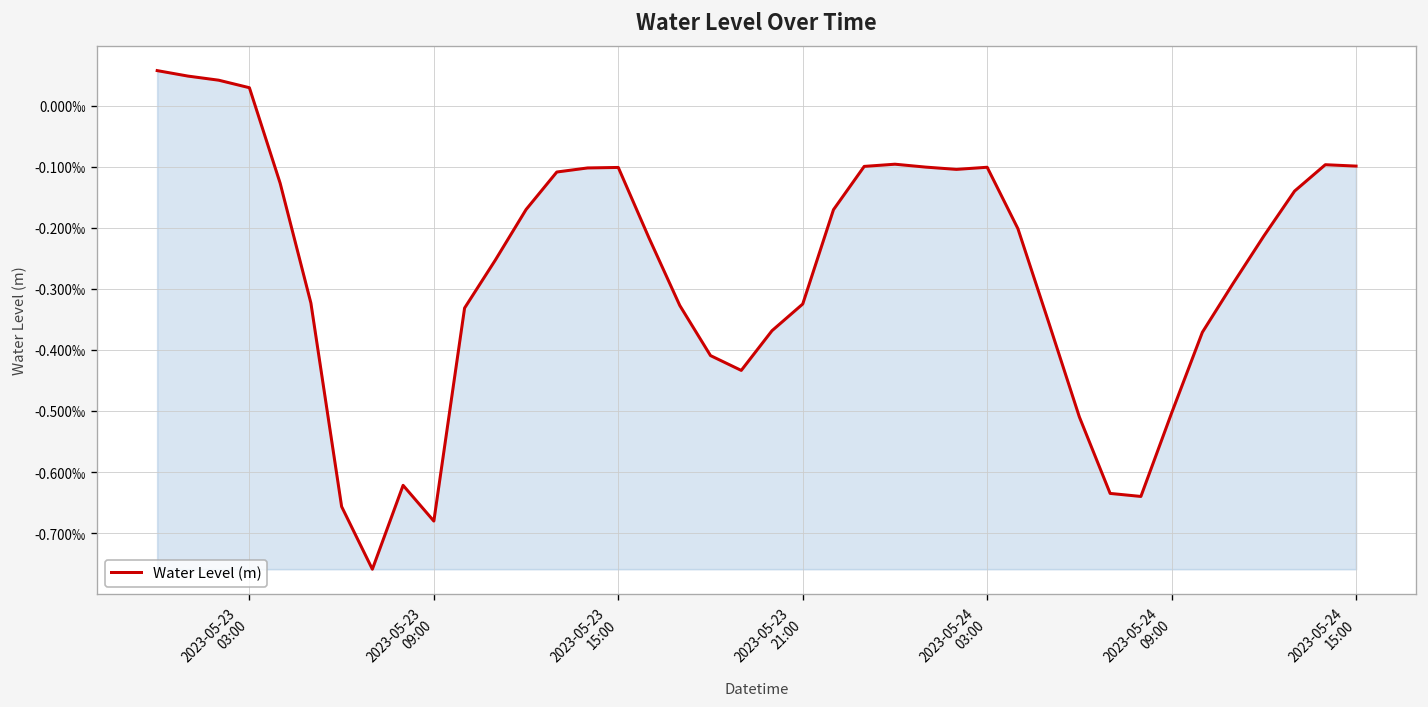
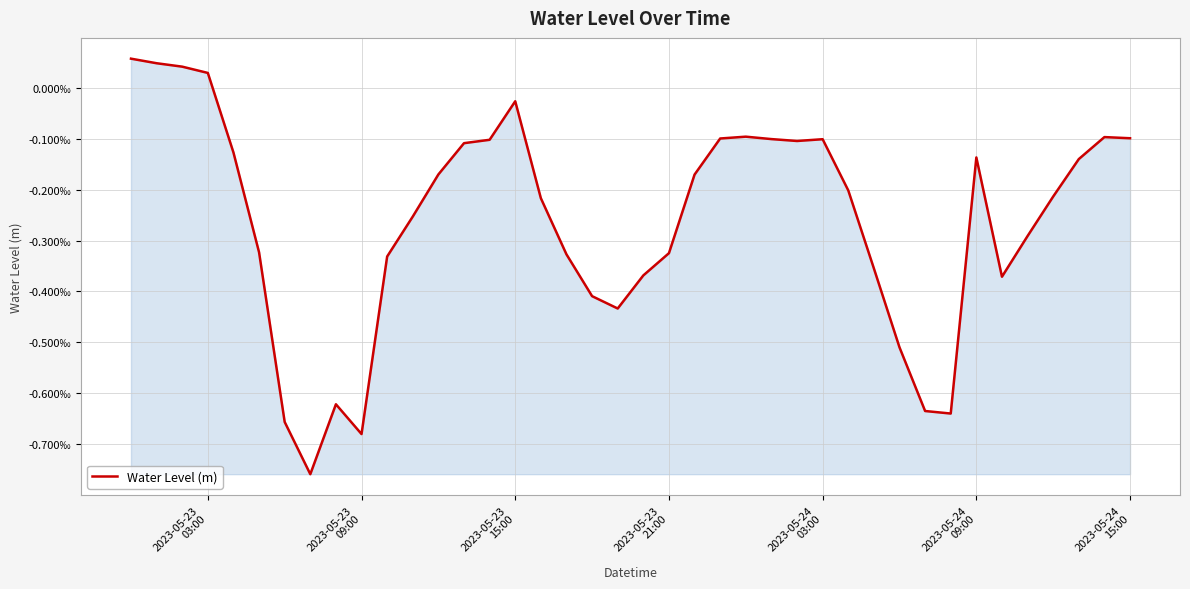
2023-05-23 15:00: -0.10‰ -> -0.03‰
2023-05-24 09:00: -0.50‰ -> -0.14‰
